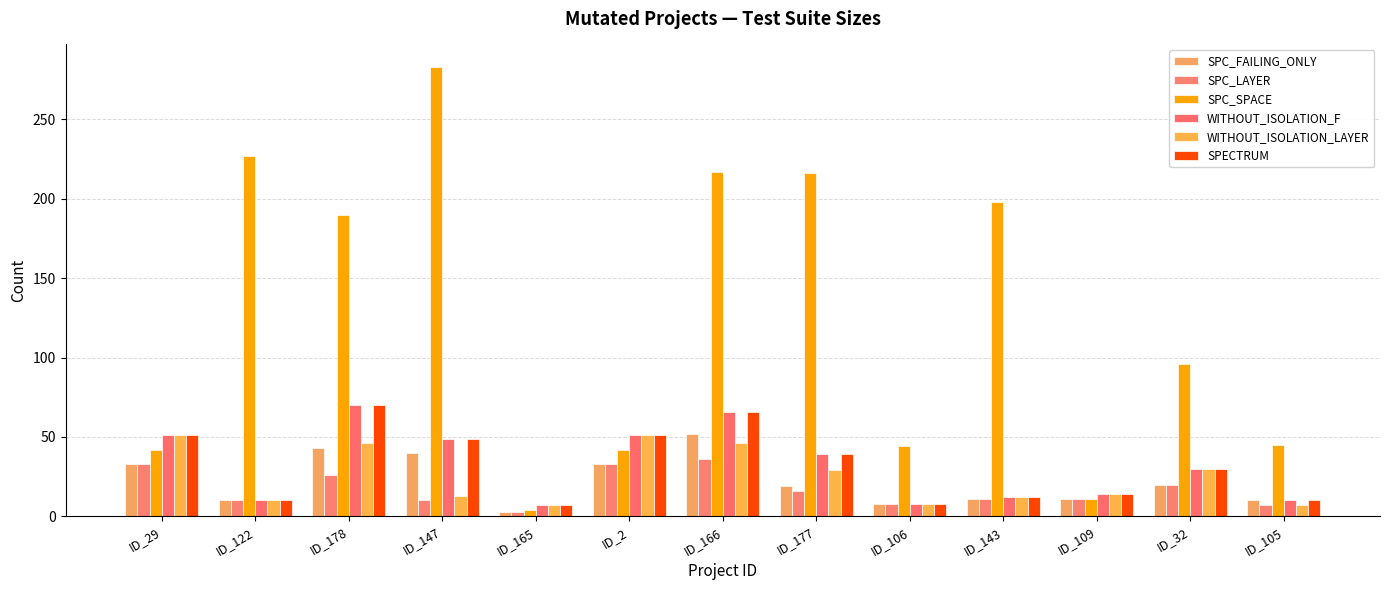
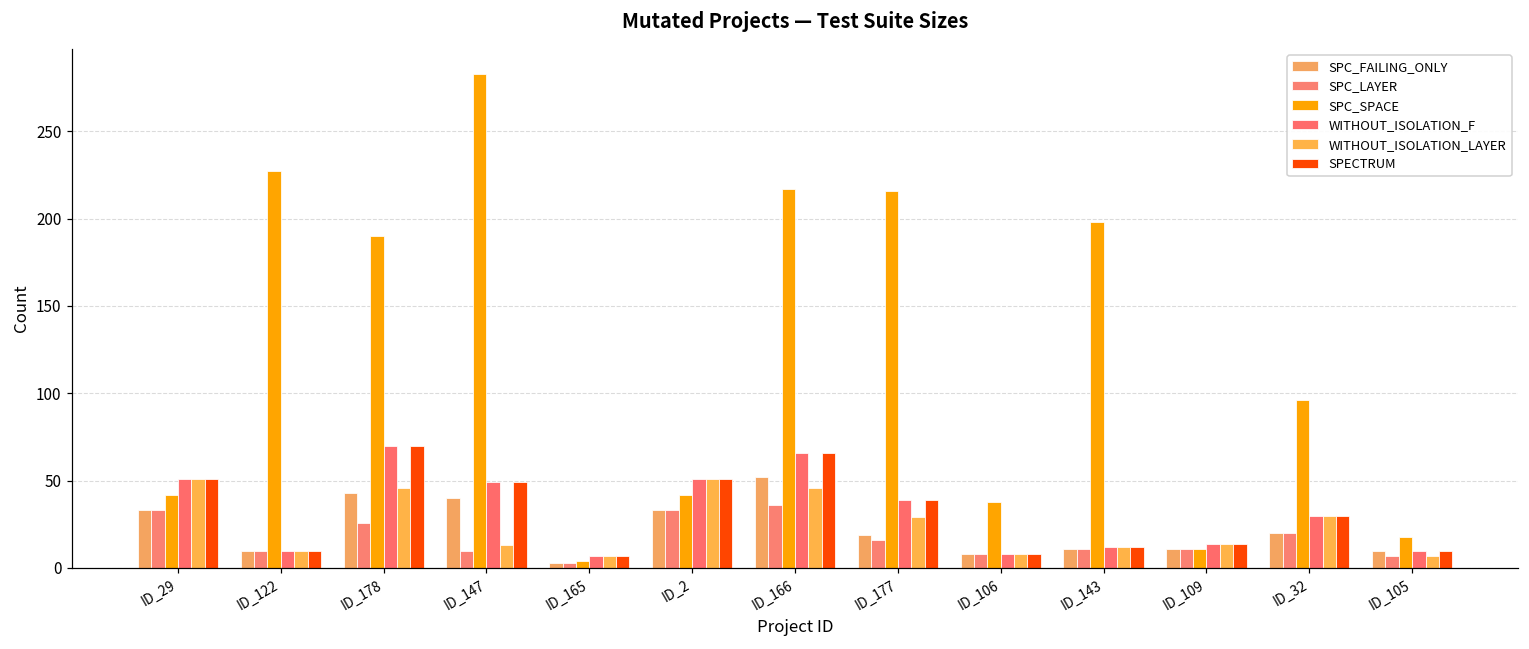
SPC_SPACE, ID_106: 44 -> 38
SPC_SPACE, ID_105: 45 -> 18
